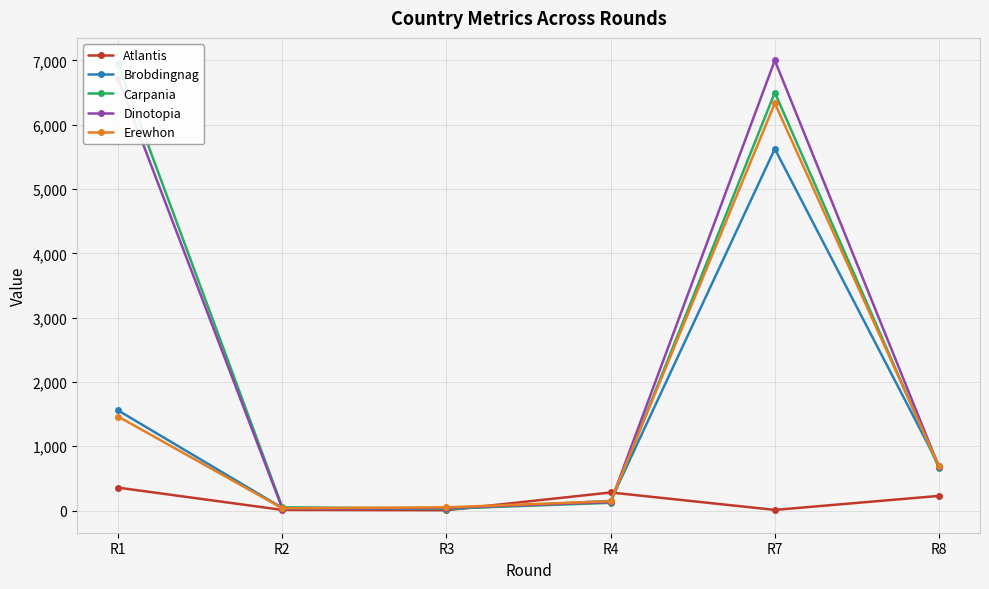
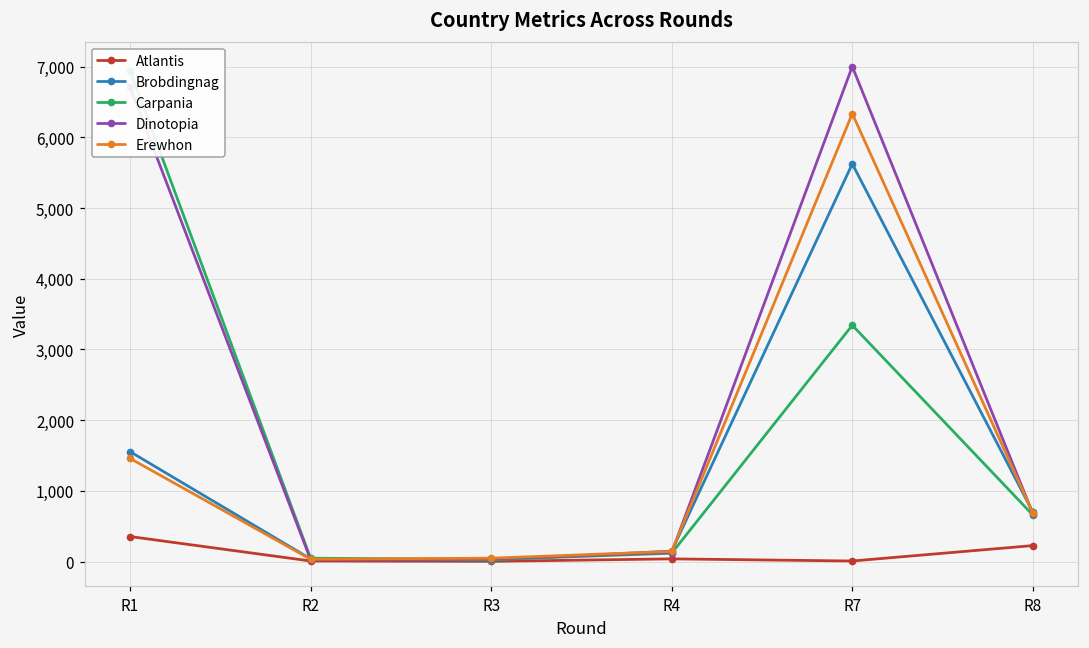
Atlantis, R4: 300 -> 0
Carpania, R7: 6,500 -> 3,300
